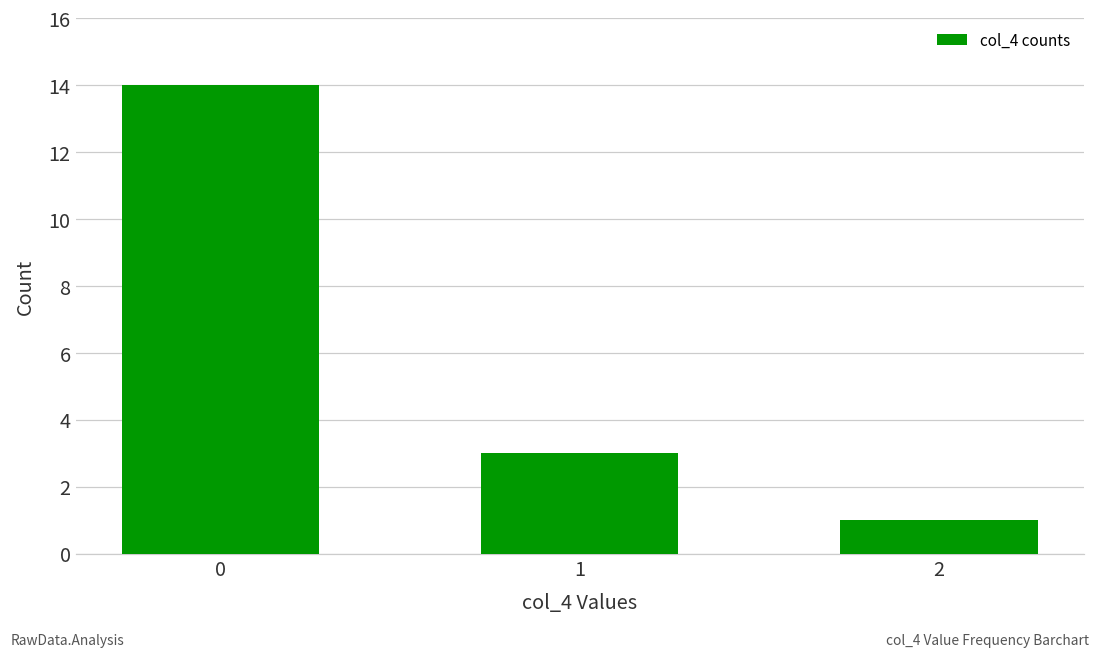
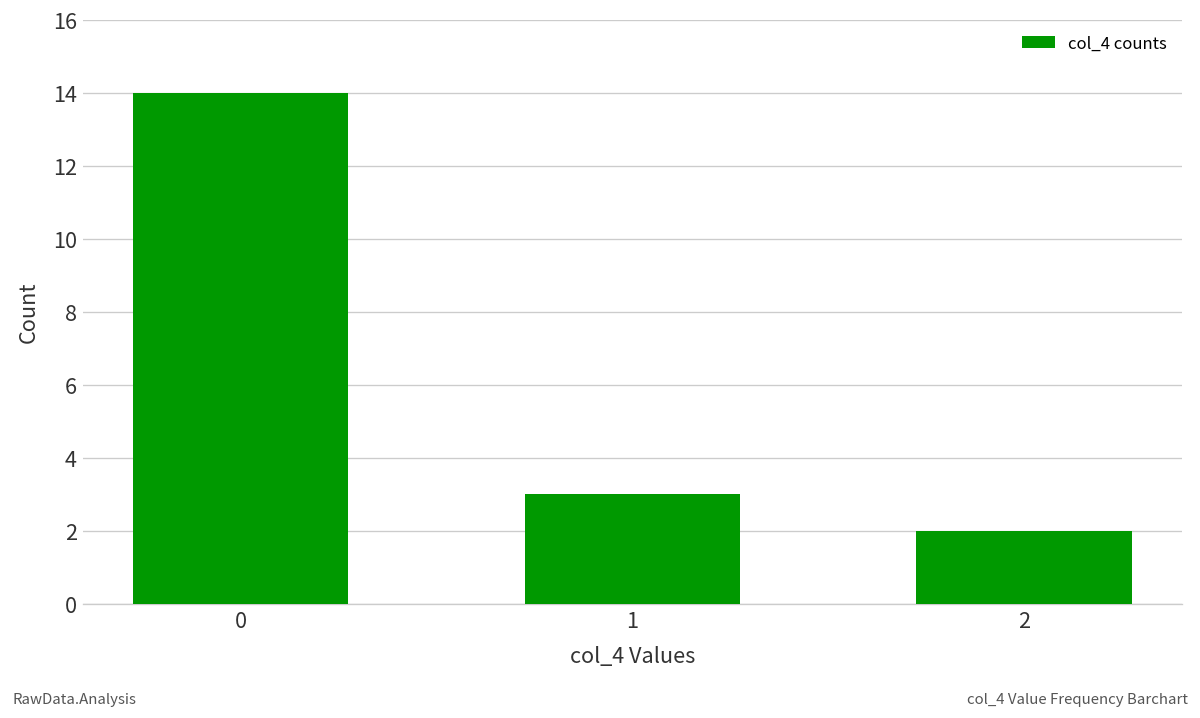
2: 1 -> 2
